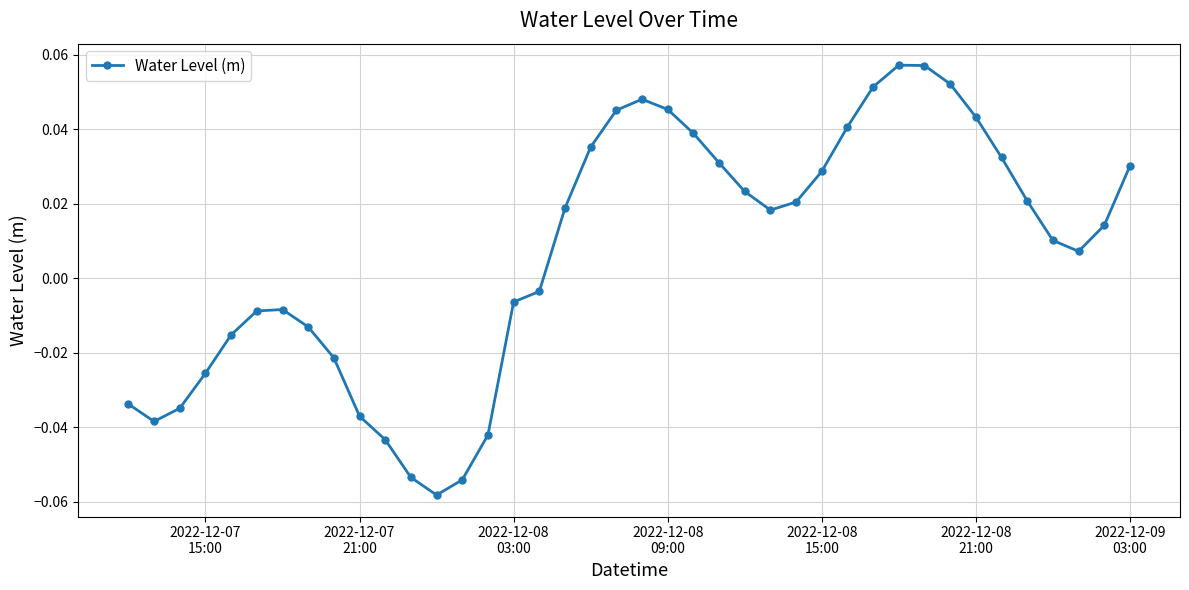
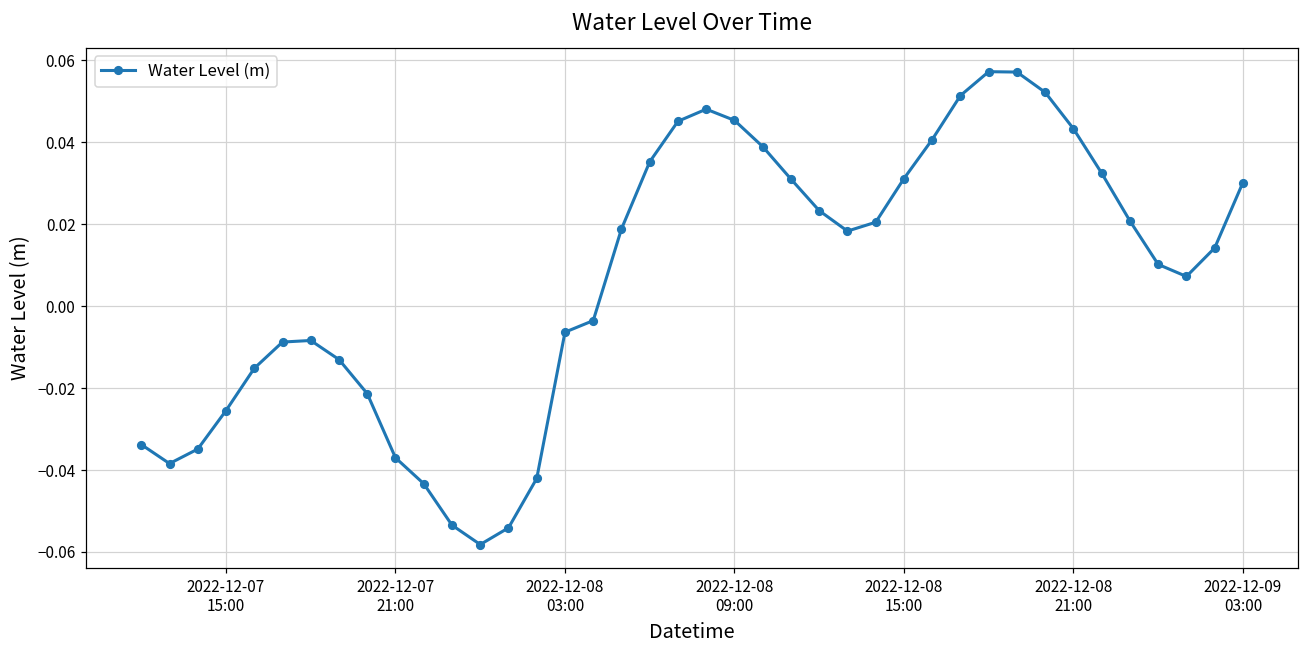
2022-12-08 15:00: 0.029 -> 0.031
